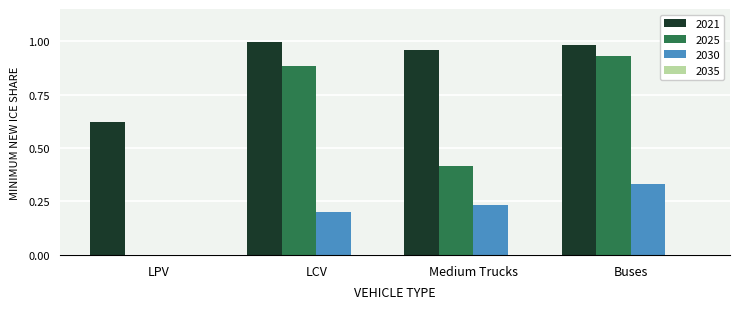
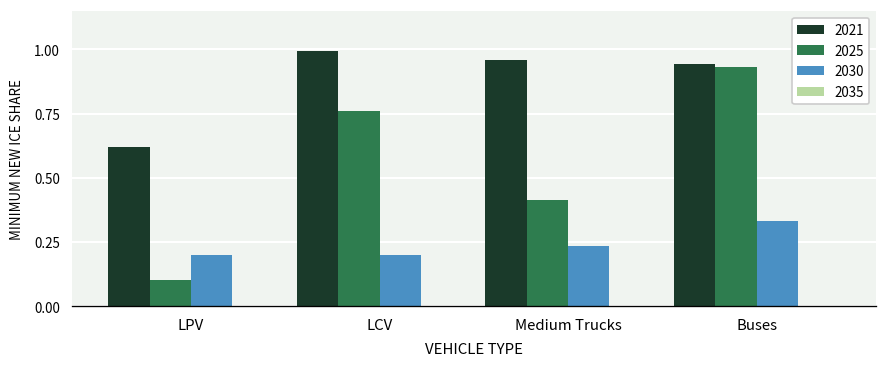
2025, LPV: 0.0 -> 0.1
2030, LPV: 0.0 -> 0.2
2025, LCV: 0.88 -> 0.76
2021, Buses: 0.98 -> 0.94
